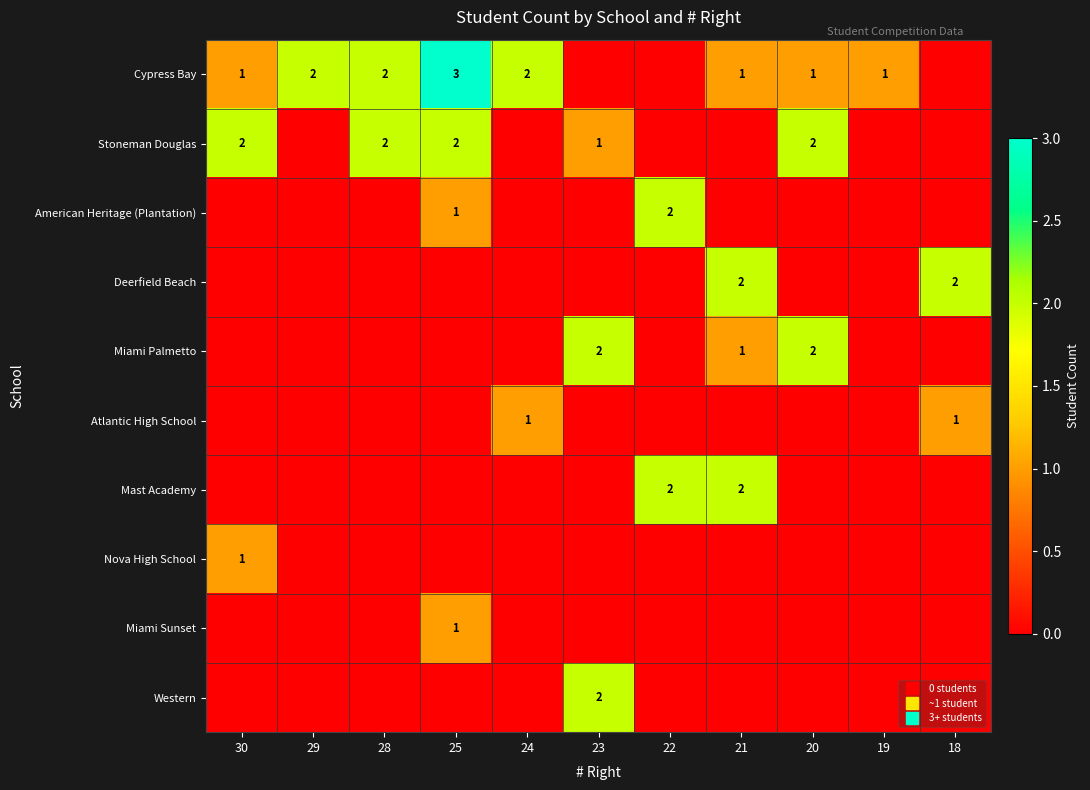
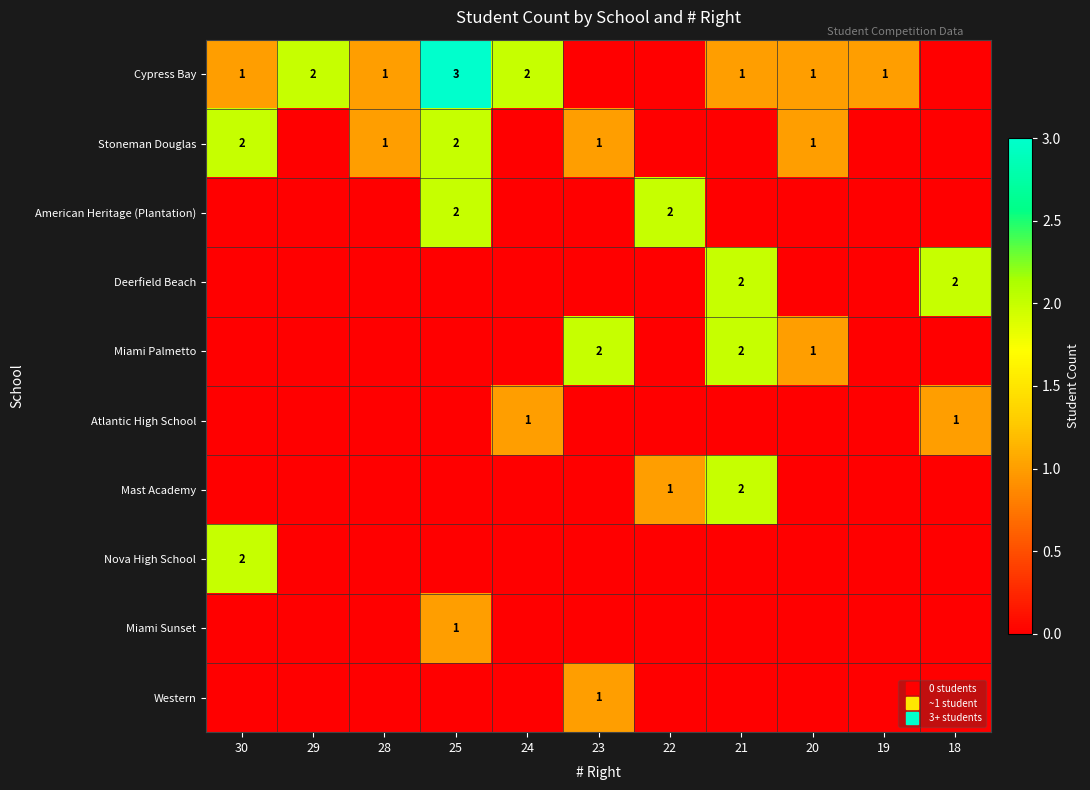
Cypress Bay, 28: 2 -> 1
Stoneman Douglas, 28: 2 -> 1
Stoneman Douglas, 20: 2 -> 1
American Heritage (Plantation), 25: 1 -> 2
Miami Palmetto, 21: 1 -> 2
Miami Palmetto, 20: 2 -> 1
Mast Academy, 22: 2 -> 1
Nova High School, 30: 1 -> 2
Western, 23: 2 -> 1
